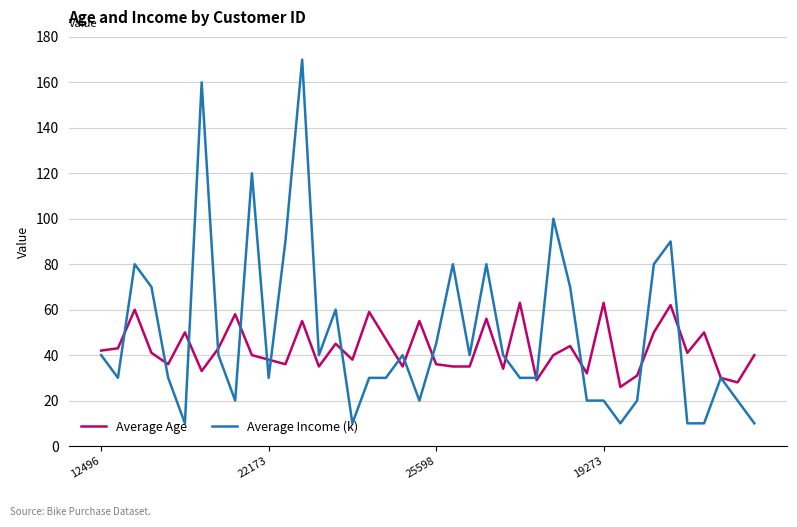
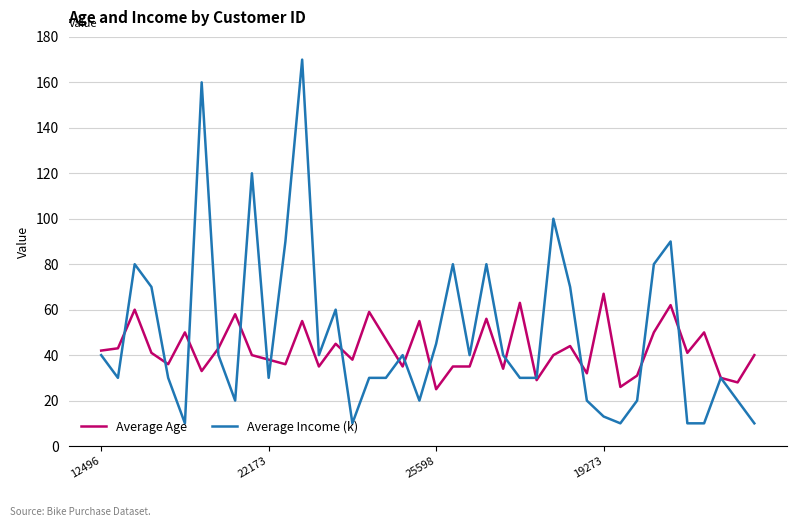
Average Age, 25598: 36 -> 25
Average Age, 19273: 63 -> 67
Average Income (k), 19273: 20 -> 13
